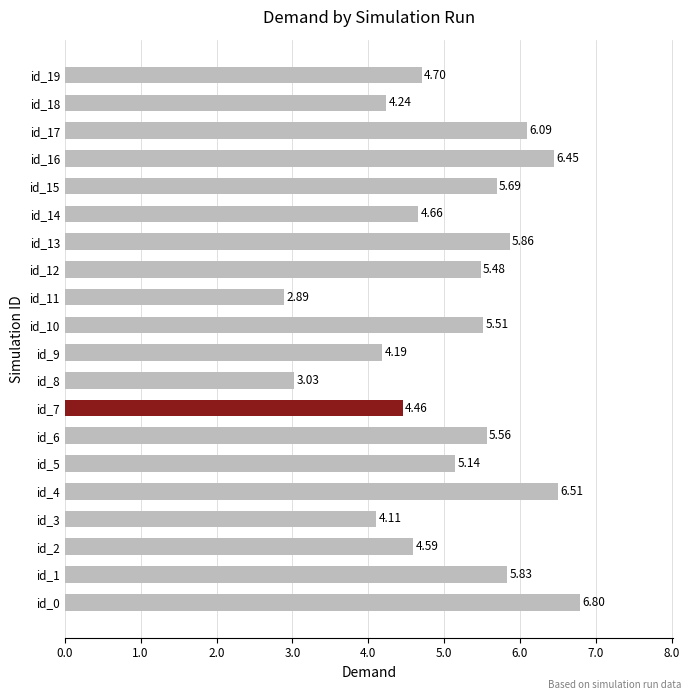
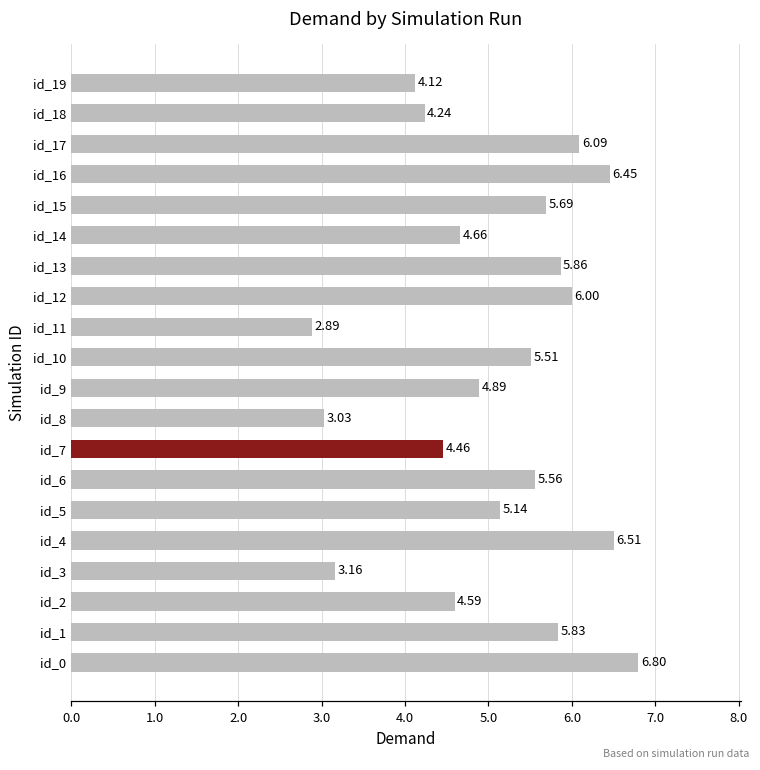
id_19: 4.70 -> 4.12
id_12: 5.48 -> 6.00
id_9: 4.19 -> 4.89
id_3: 4.11 -> 3.16
